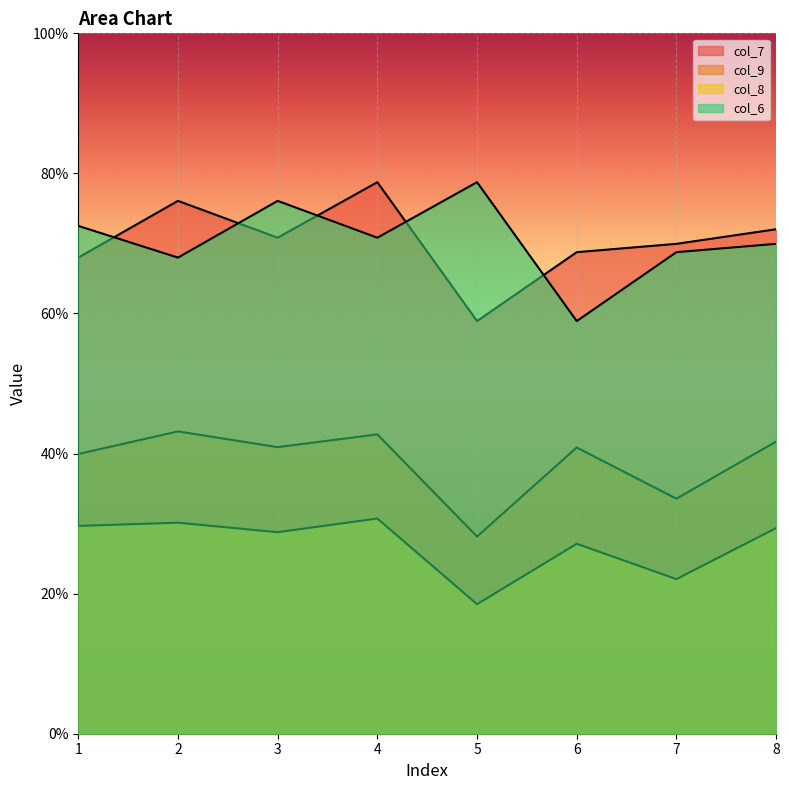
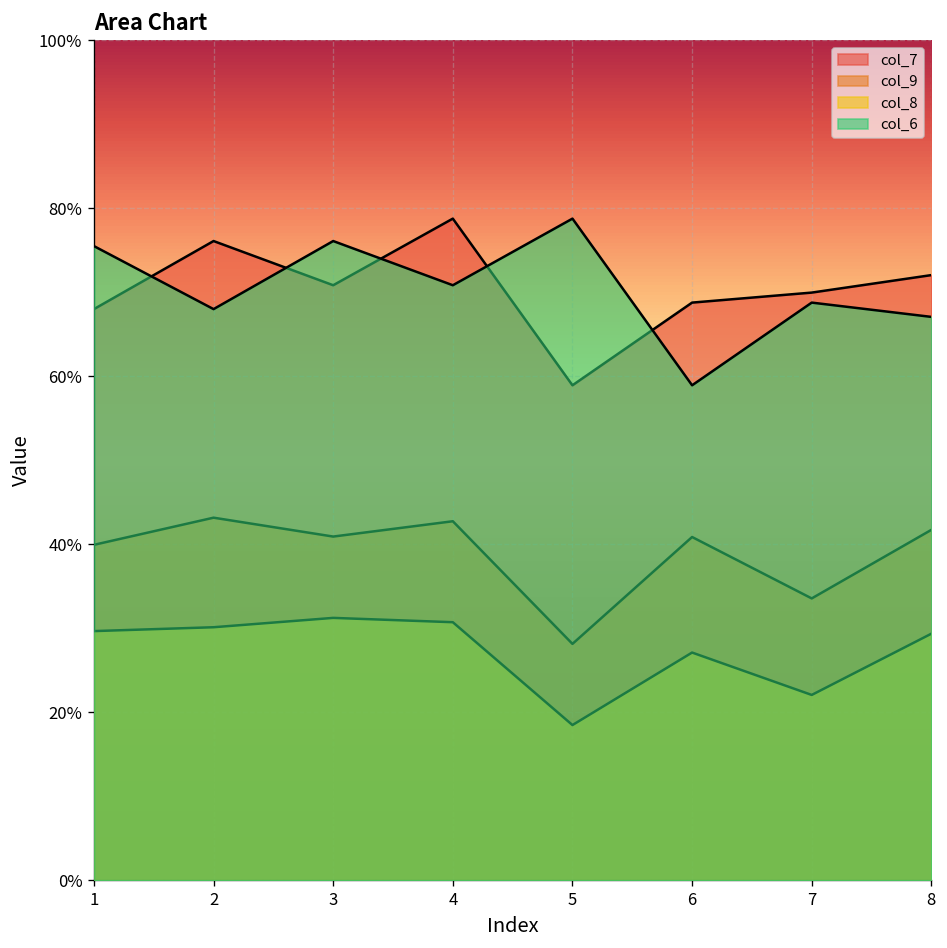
col_6, 1: 73% -> 75%
col_8, 3: 29% -> 31%
col_6, 8: 70% -> 67%
